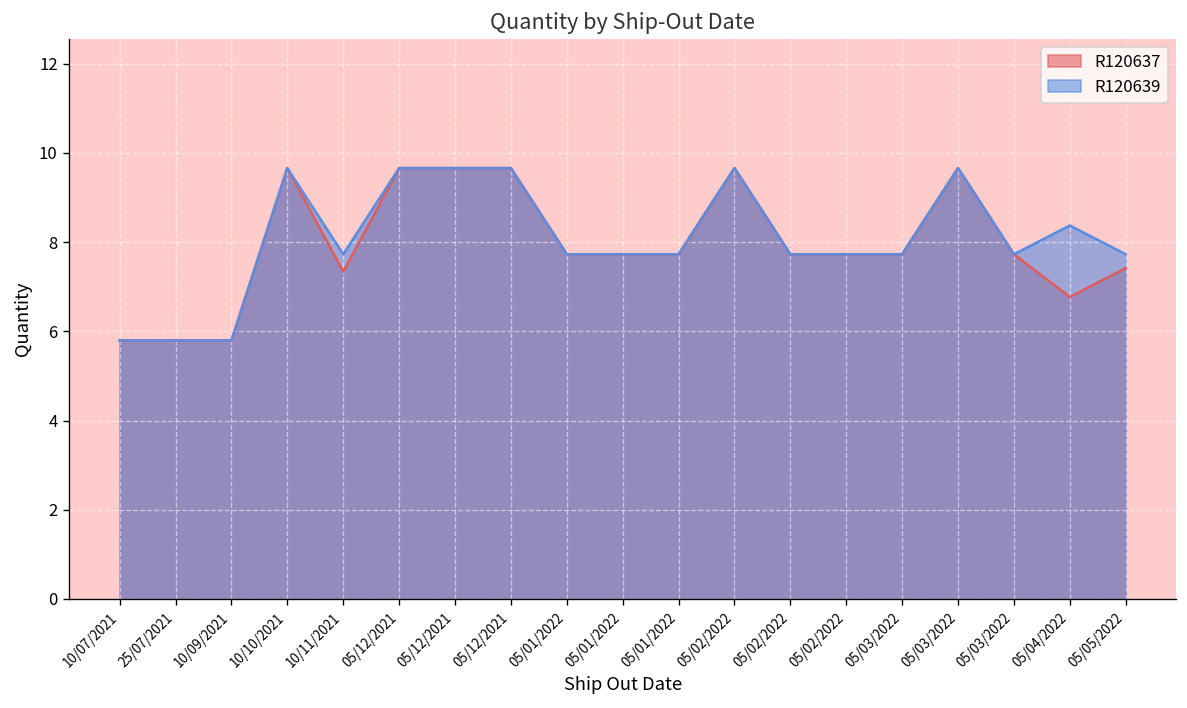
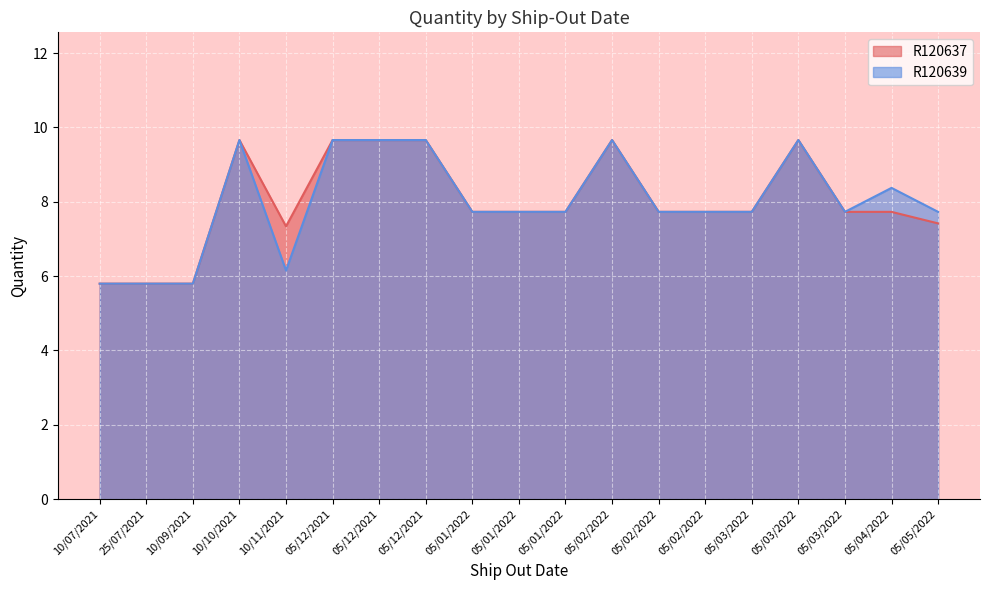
R120639, 10/11/2021: 7.7 -> 6.2
R120637, 05/04/2022: 6.8 -> 7.7
